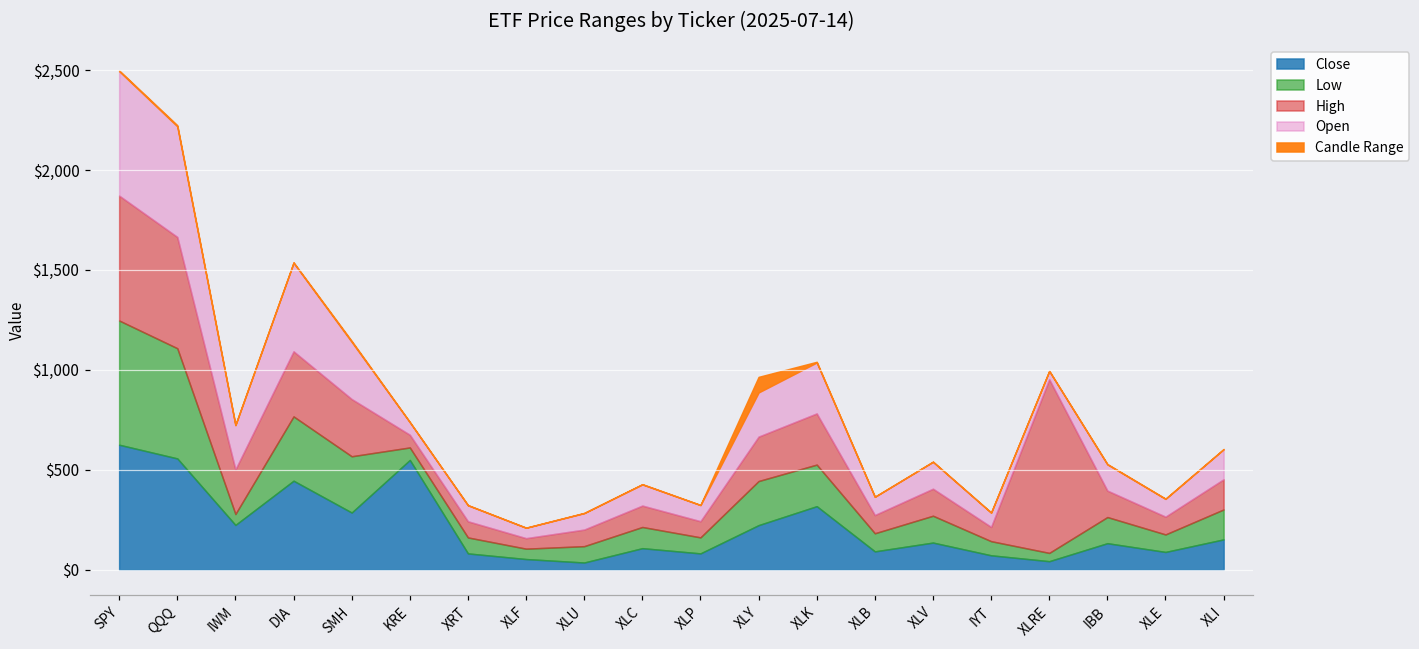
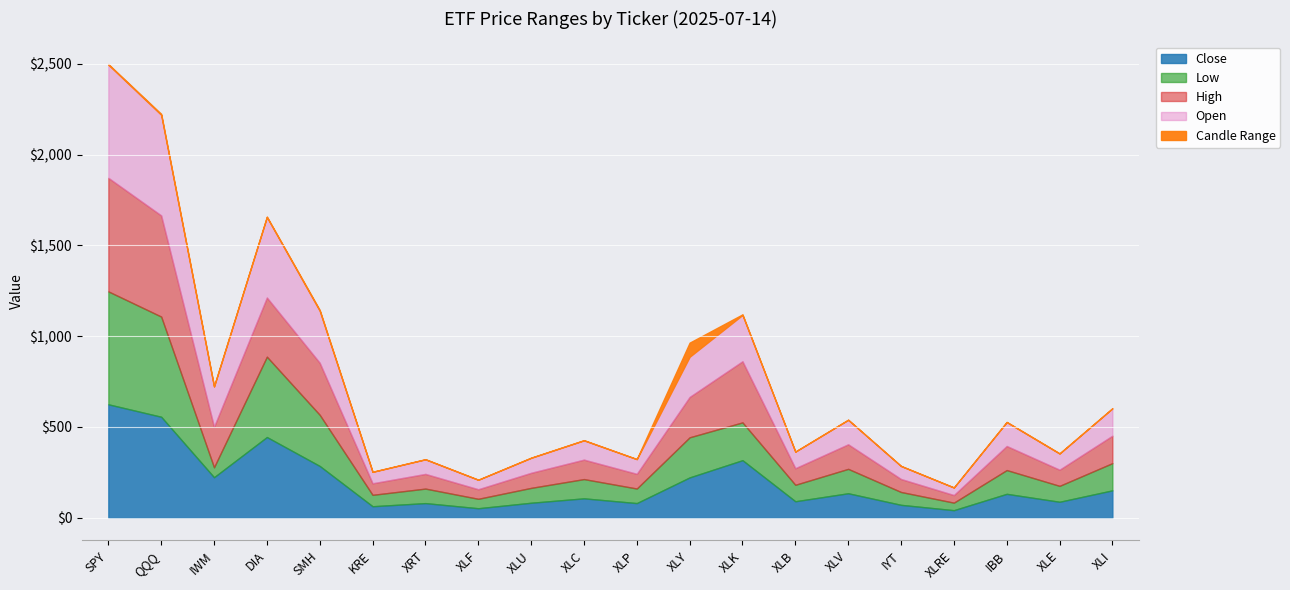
Low, DIA: $320 -> $440
Close, KRE: $550 -> $60
Close, XLU: $40 -> $80
High, XLK: $260 -> $340
High, XLRE: $870 -> $40
